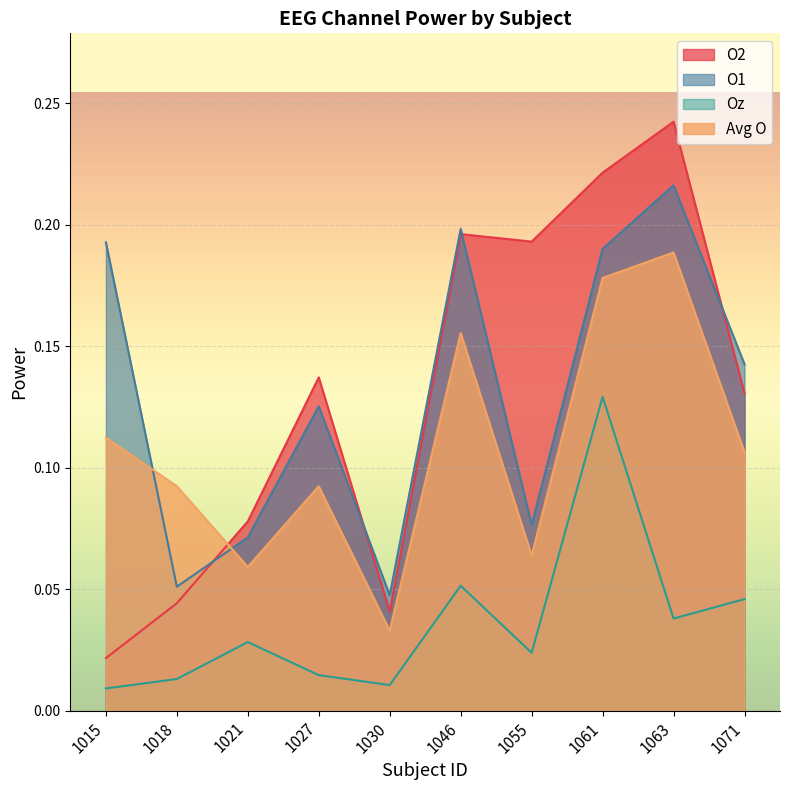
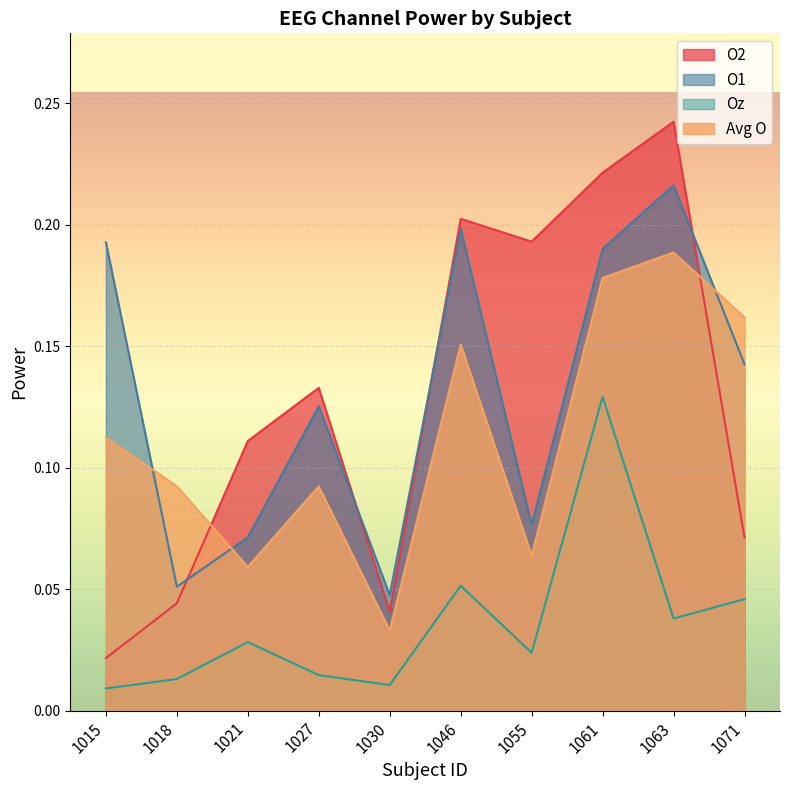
O2, 1021: 0.078 -> 0.111
O2, 1027: 0.137 -> 0.133
O2, 1046: 0.196 -> 0.203
Avg O, 1046: 0.155 -> 0.151
O2, 1071: 0.131 -> 0.071
Avg O, 1071: 0.106 -> 0.162
